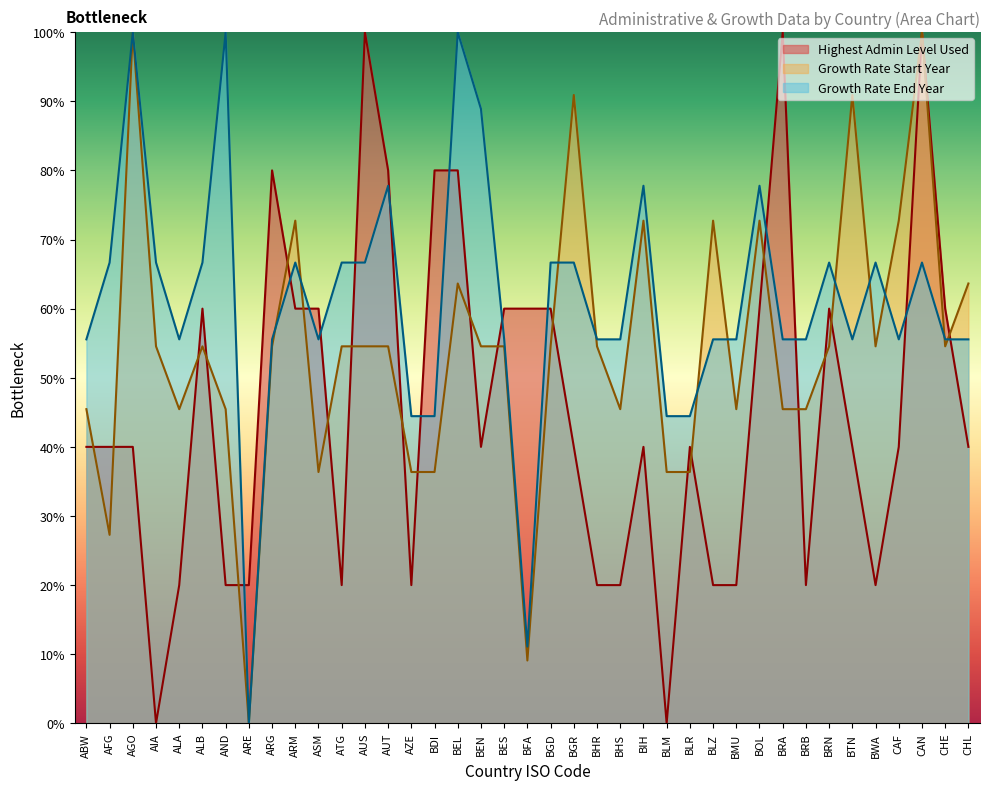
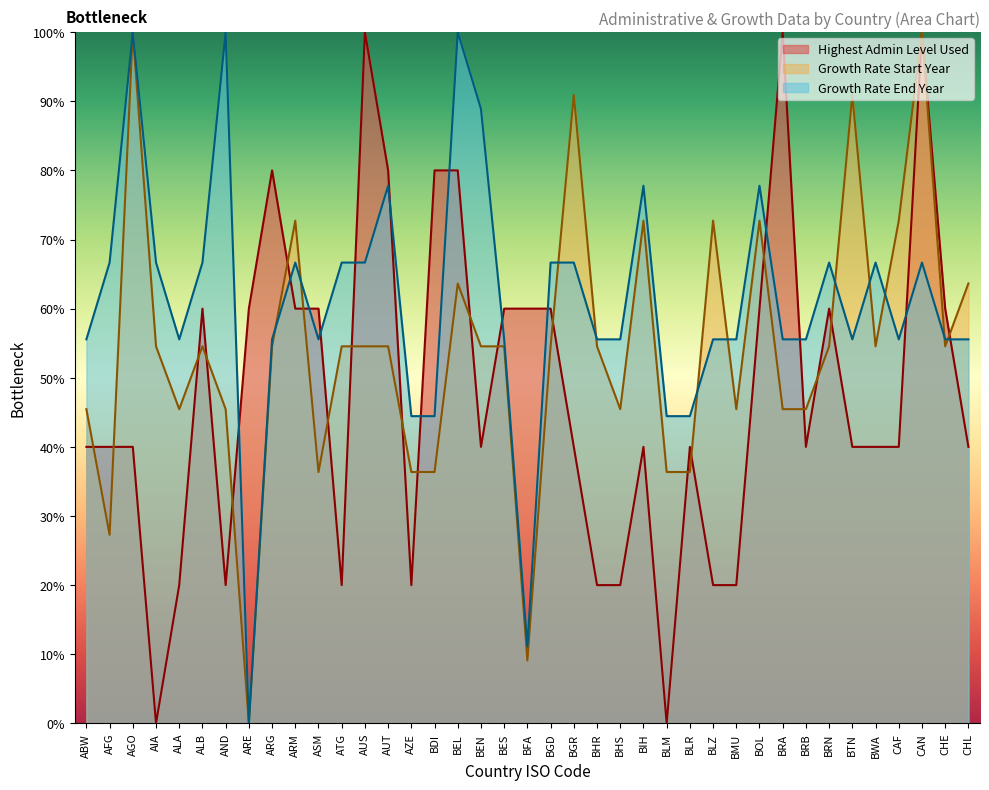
Highest Admin Level Used, ARE: 20% -> 60%
Highest Admin Level Used, BRB: 20% -> 40%
Highest Admin Level Used, BWA: 20% -> 40%
